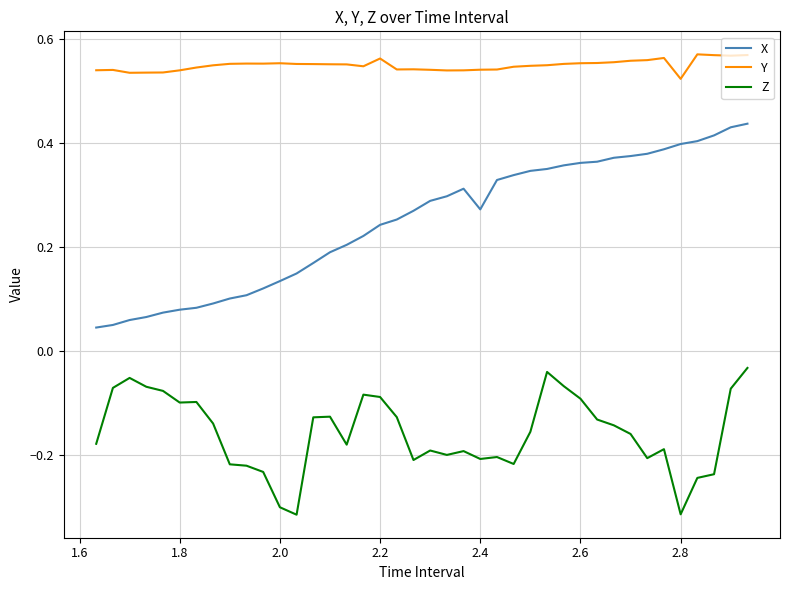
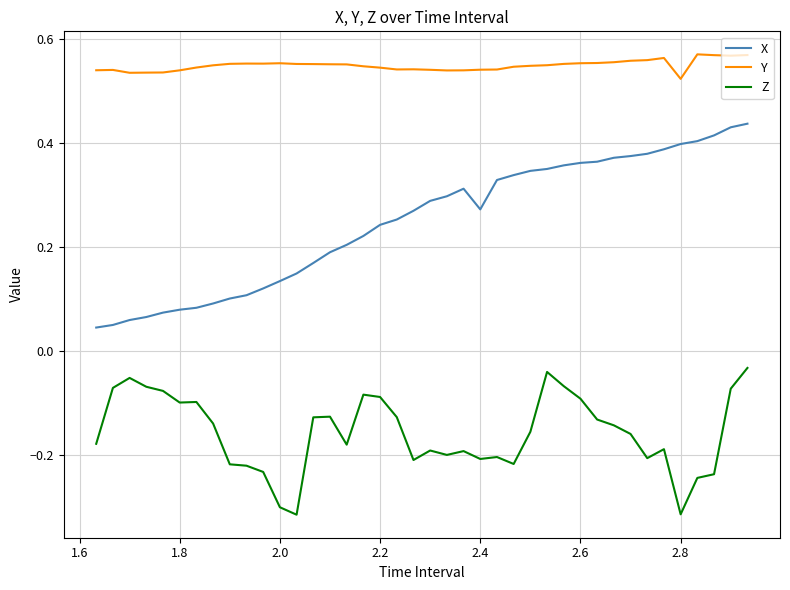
Y, 2.2: 0.56 -> 0.55
